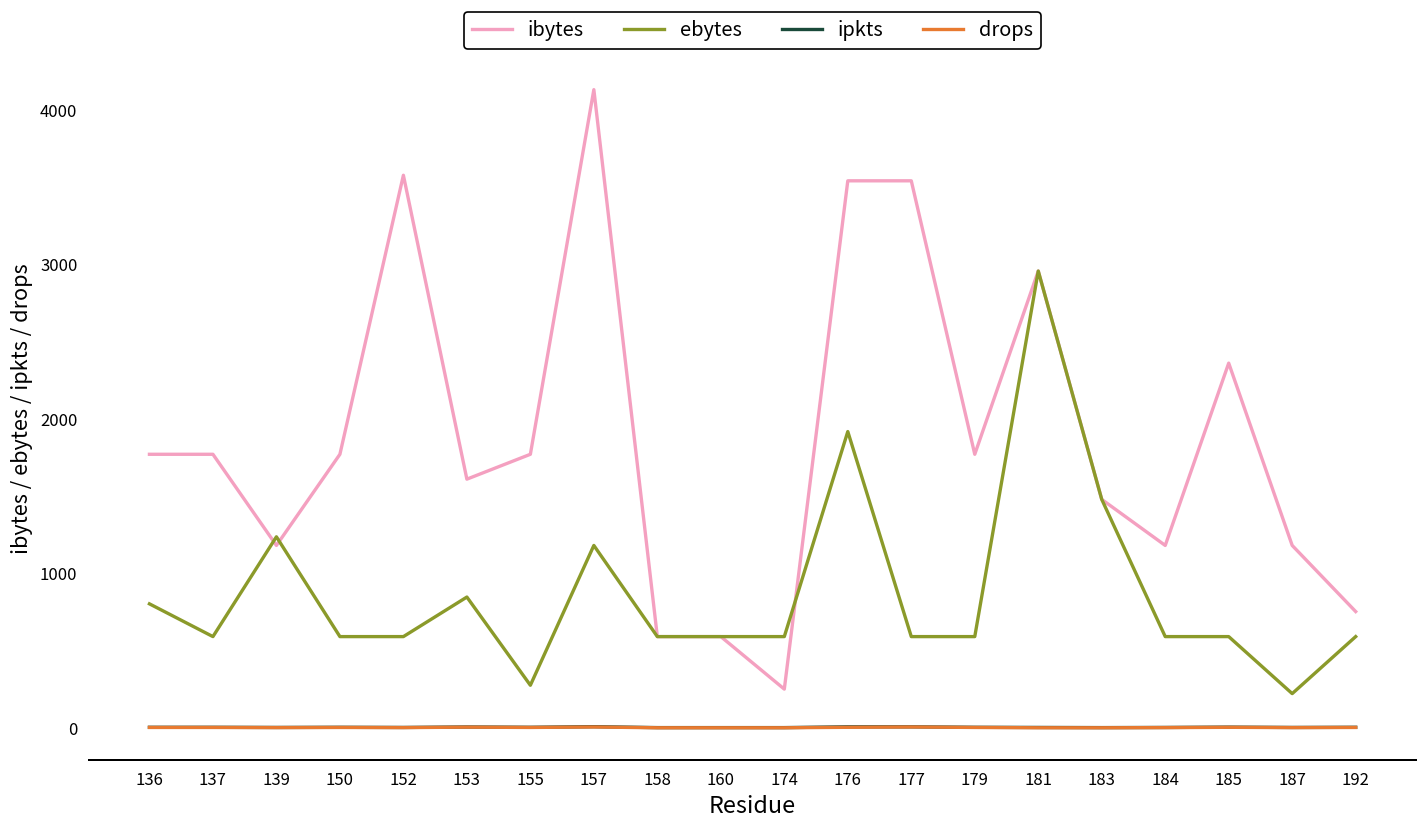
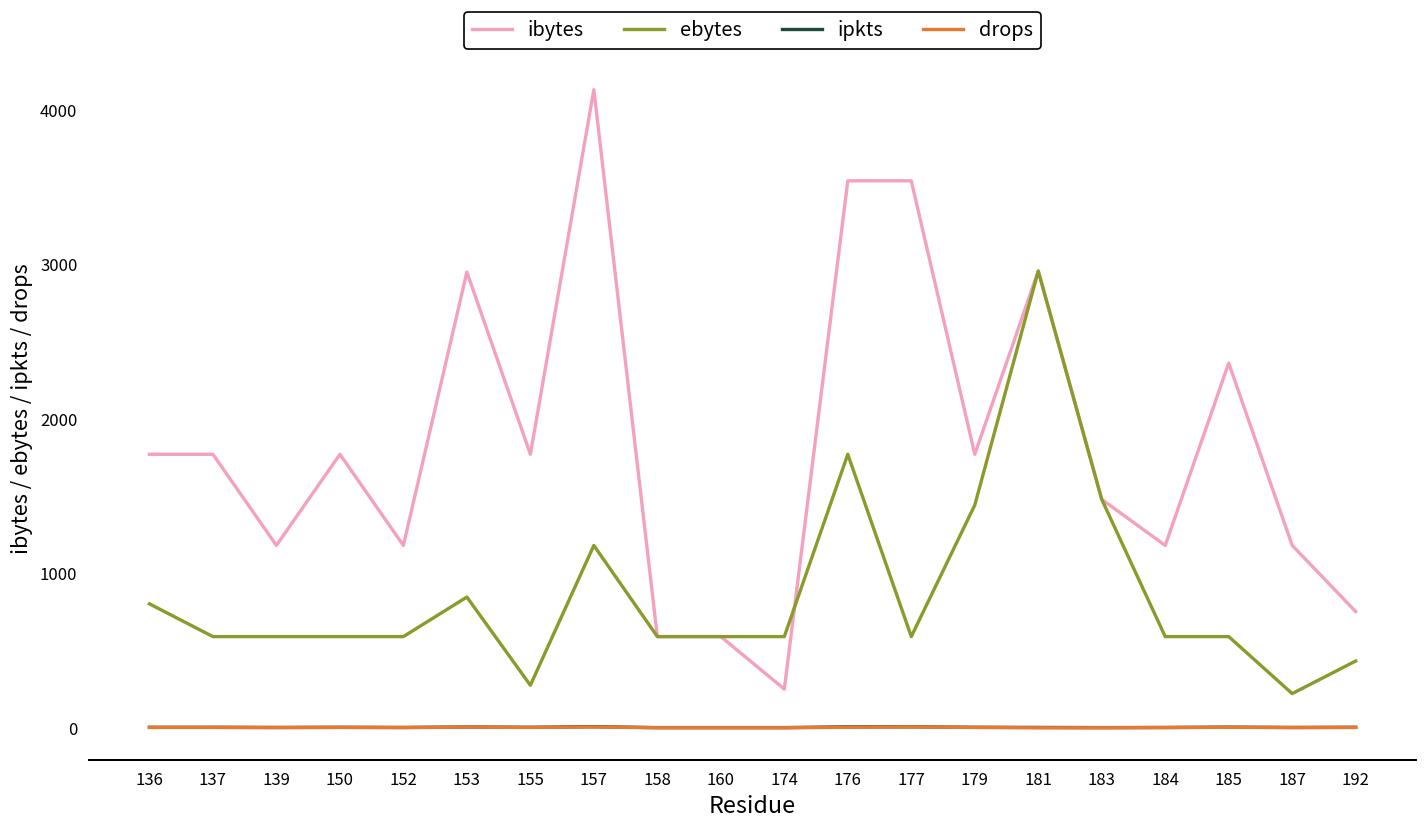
ebytes, 139: 1240 -> 590
ibytes, 152: 3580 -> 1180
ibytes, 153: 1610 -> 2950
ebytes, 176: 1920 -> 1770
ebytes, 179: 590 -> 1440
ebytes, 192: 590 -> 430
